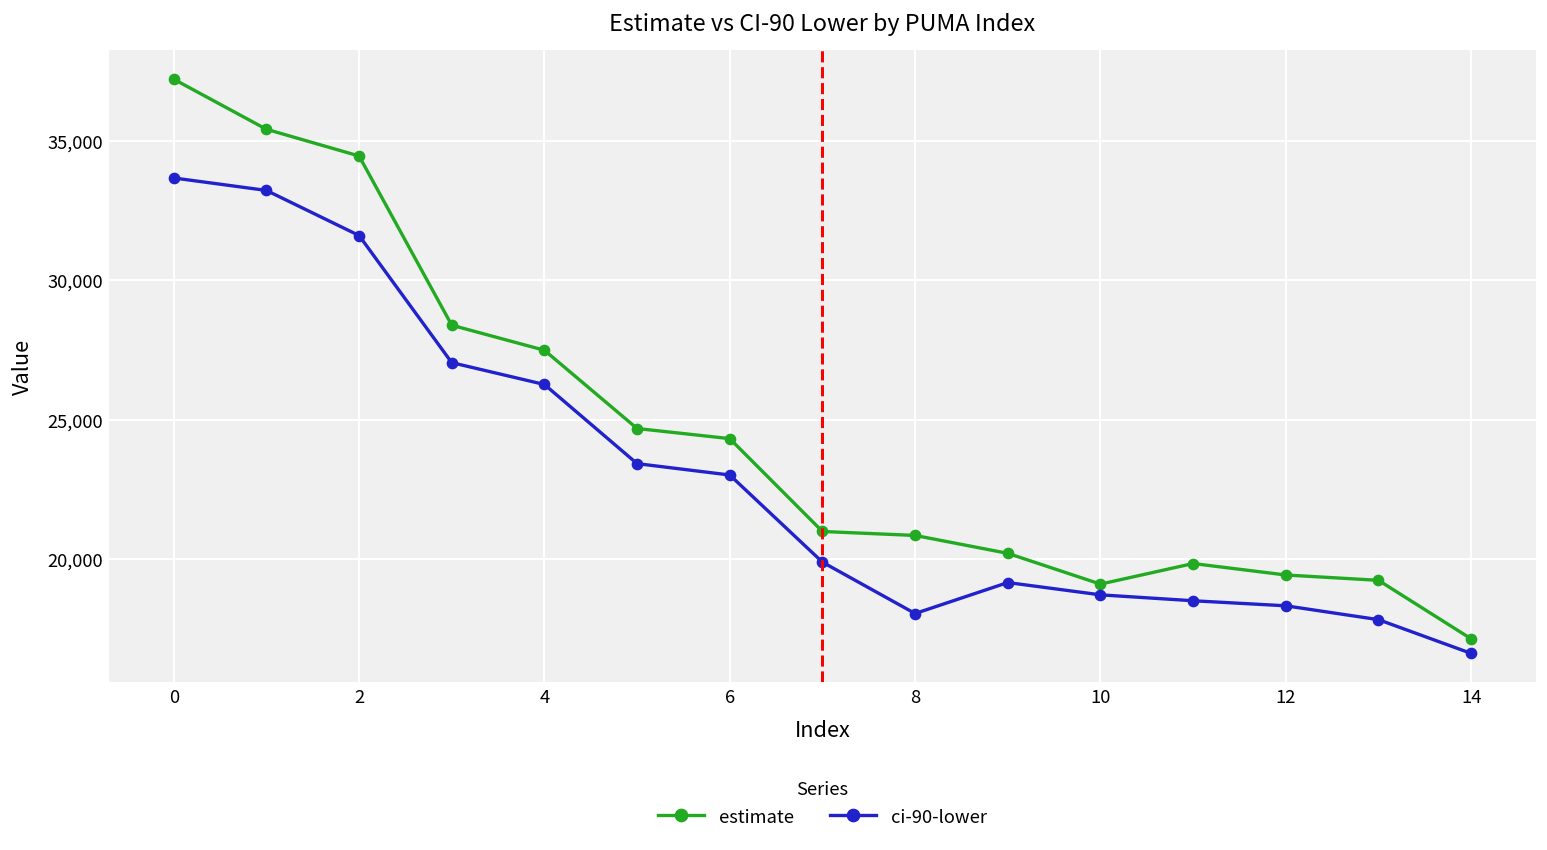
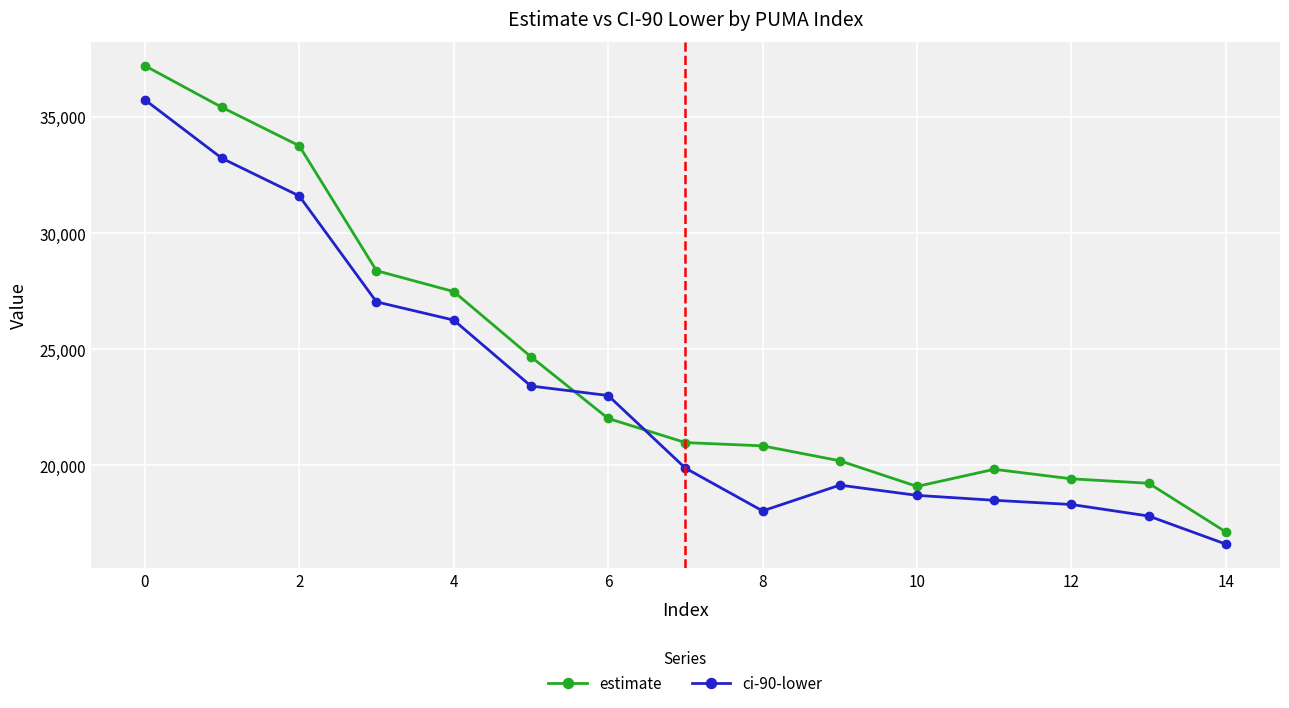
ci-90-lower, 0: 33,700 -> 35,700
estimate, 2: 34,500 -> 33,800
estimate, 6: 24,300 -> 22,000
